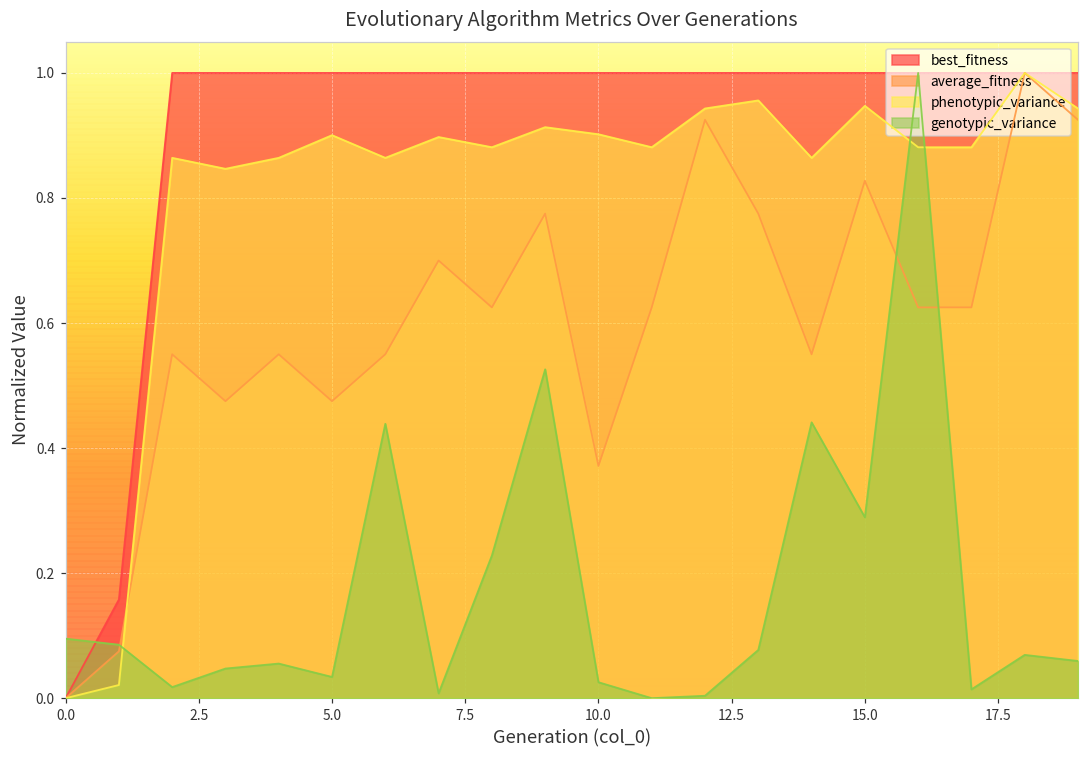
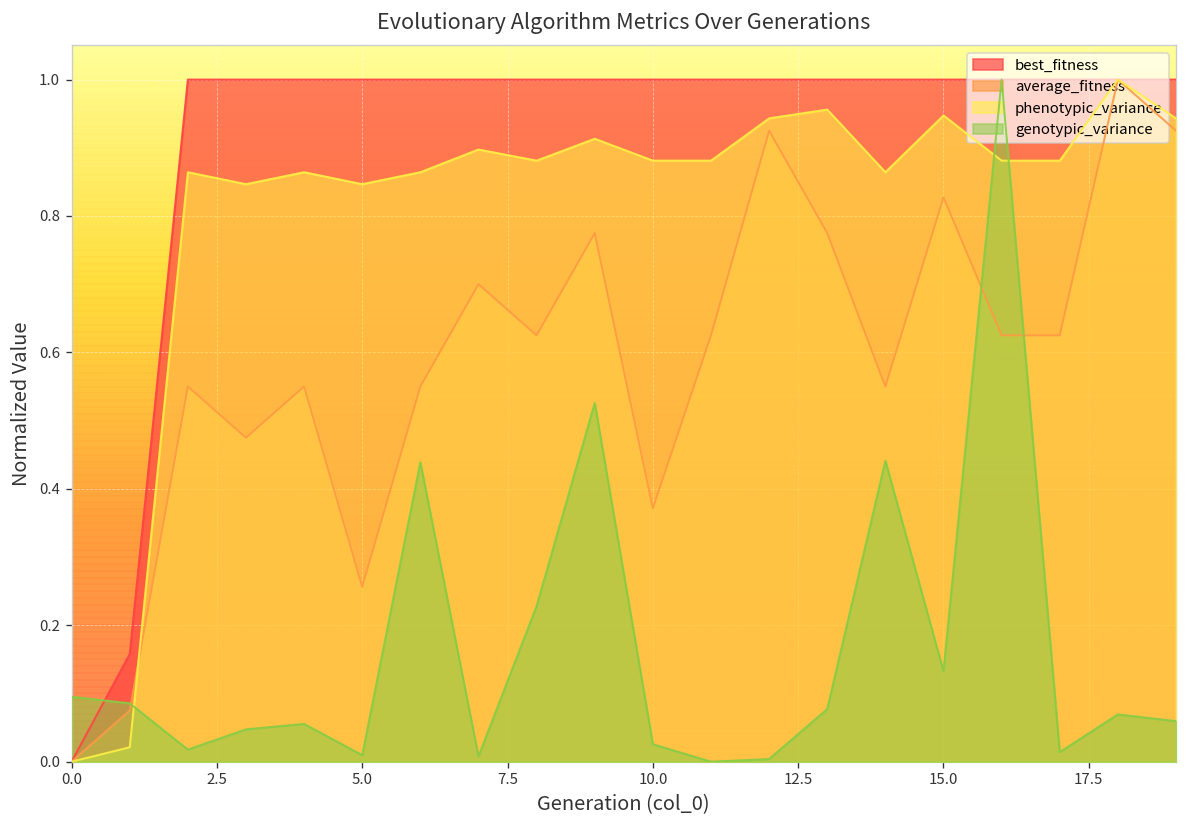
average_fitness, 5.0: 0.48 -> 0.26
phenotypic_variance, 5.0: 0.90 -> 0.85
genotypic_variance, 5.0: 0.03 -> 0.01
phenotypic_variance, 10.0: 0.90 -> 0.88
genotypic_variance, 15.0: 0.29 -> 0.13
